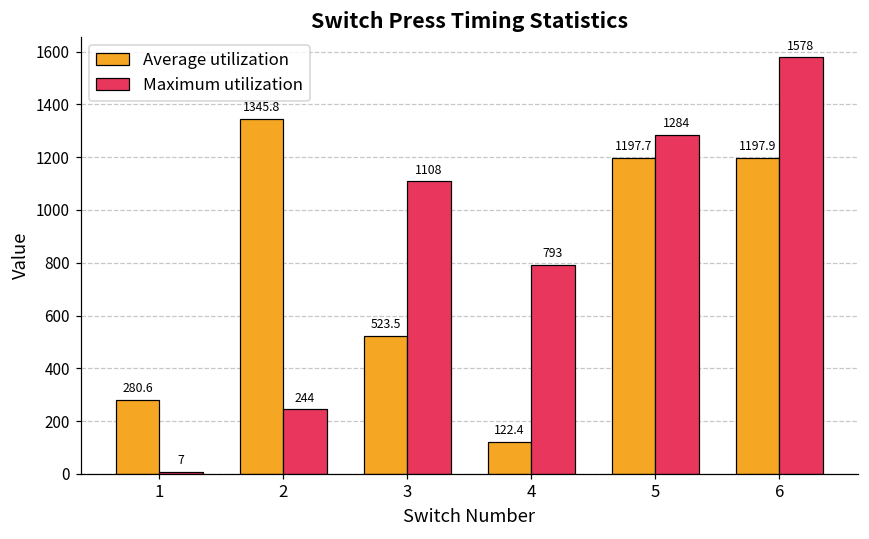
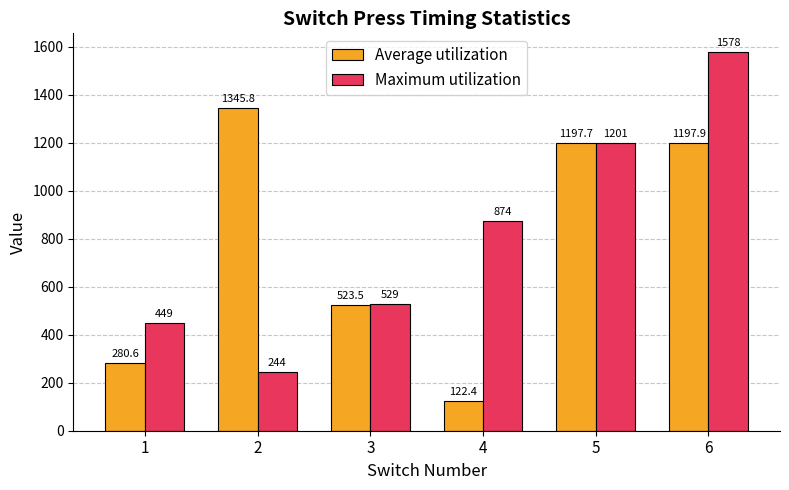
Maximum utilization, 1: 7 -> 449
Maximum utilization, 3: 1108 -> 529
Maximum utilization, 4: 793 -> 874
Maximum utilization, 5: 1284 -> 1201
